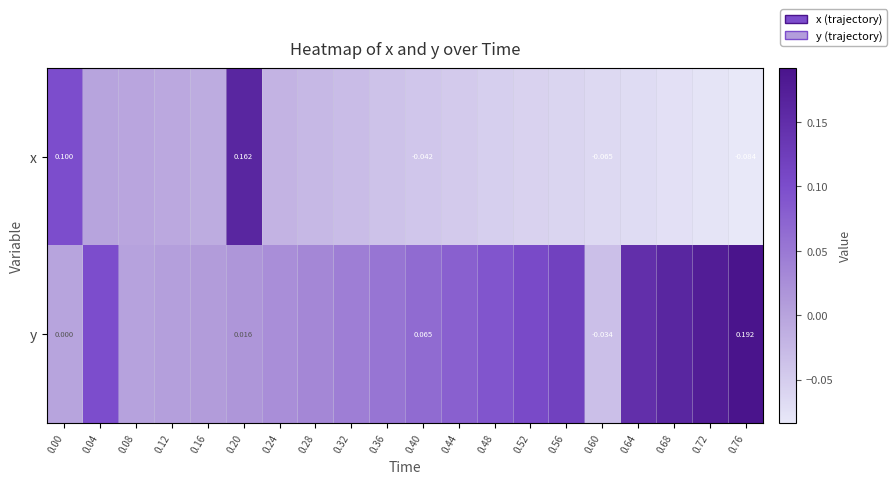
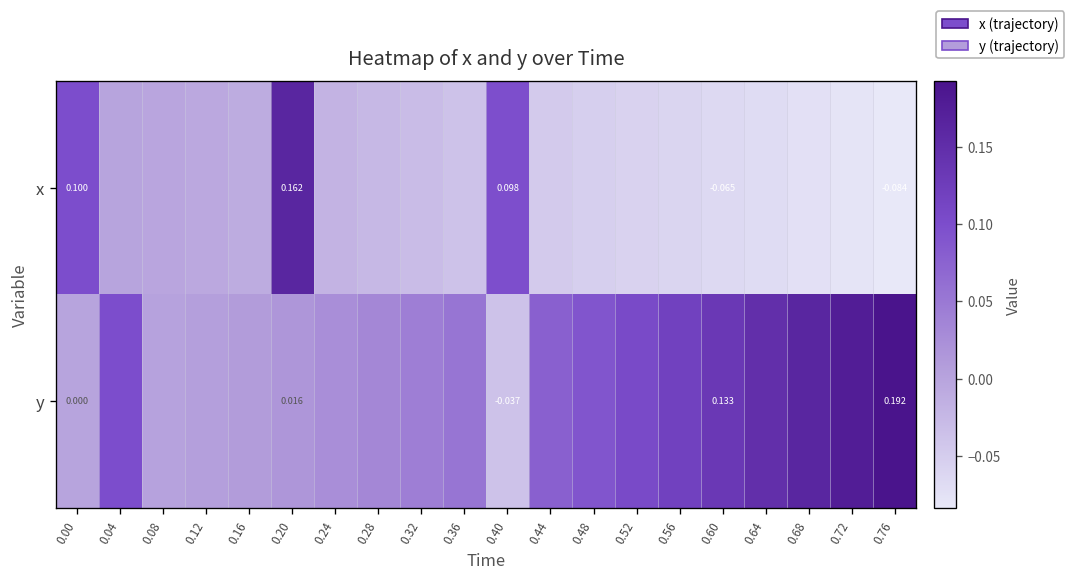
x, 0.40: -0.042 -> 0.098
y, 0.40: 0.065 -> -0.037
y, 0.60: -0.034 -> 0.133
